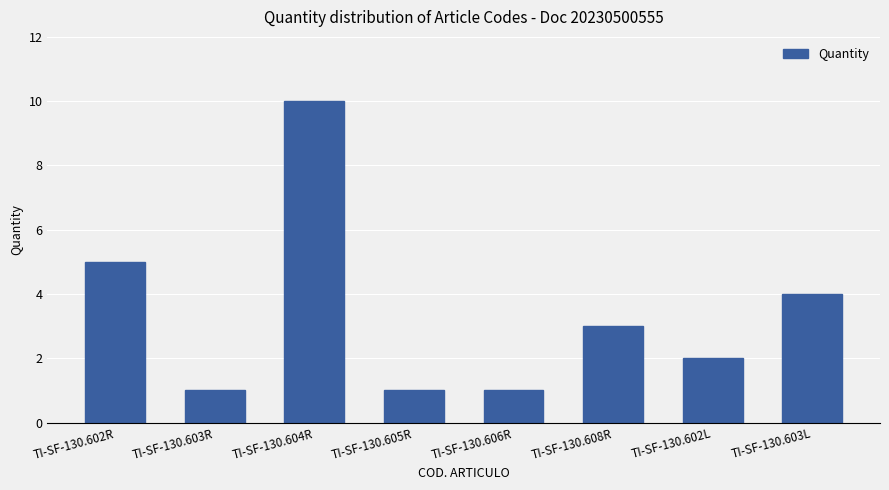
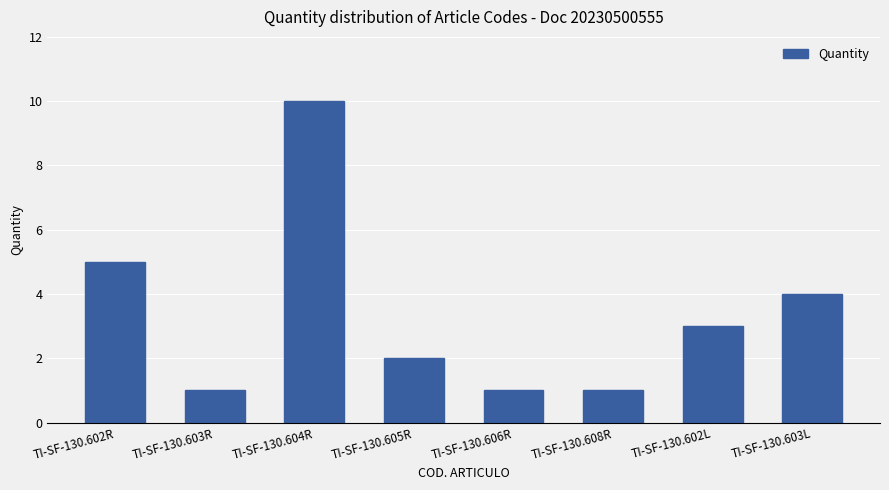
TI-SF-130.605R: 1 -> 2
TI-SF-130.608R: 3 -> 1
TI-SF-130.602L: 2 -> 3
